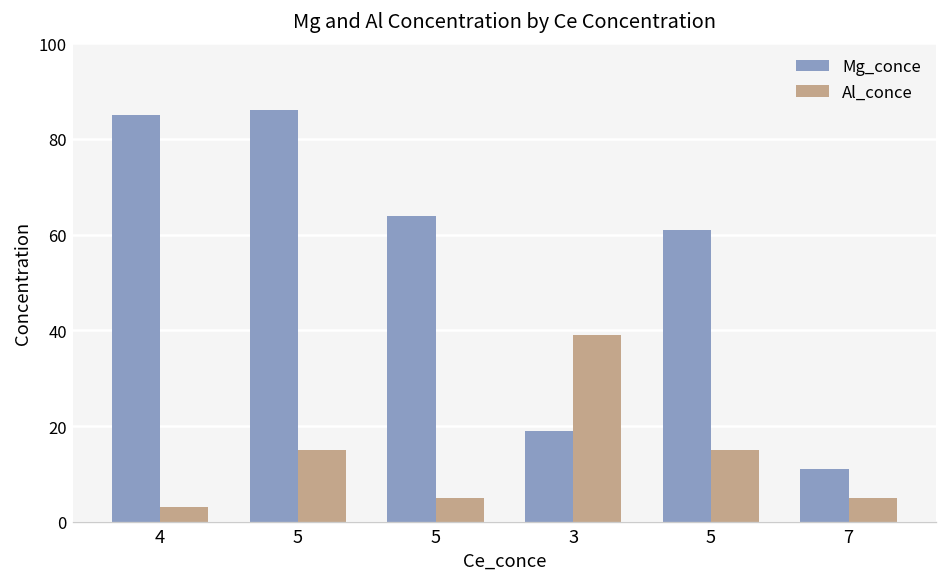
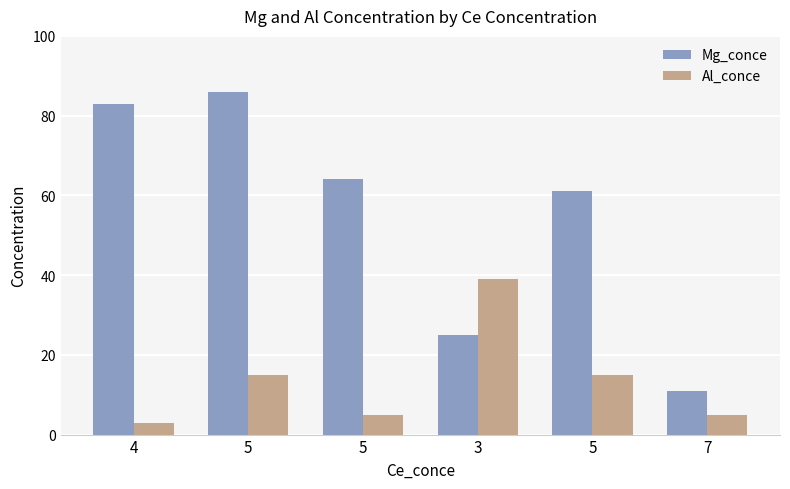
Mg_conce, 4: 85 -> 83
Mg_conce, 3: 19 -> 25
